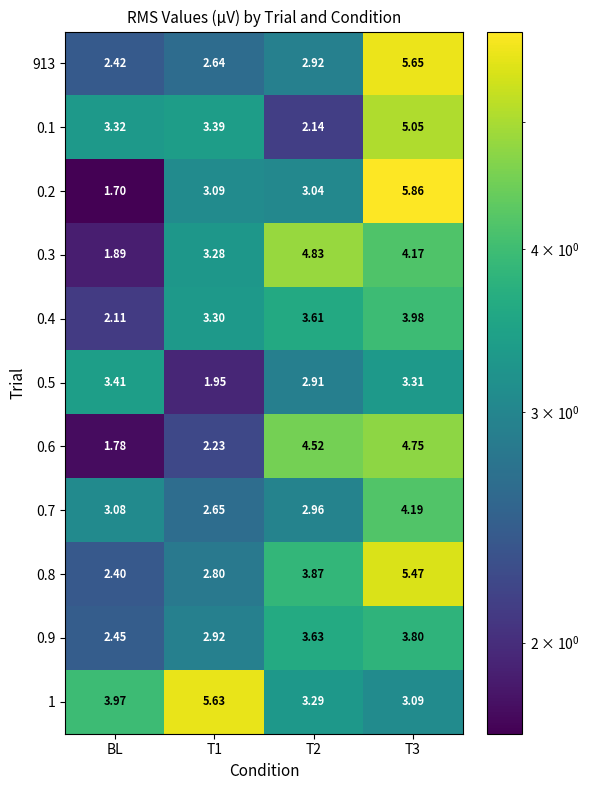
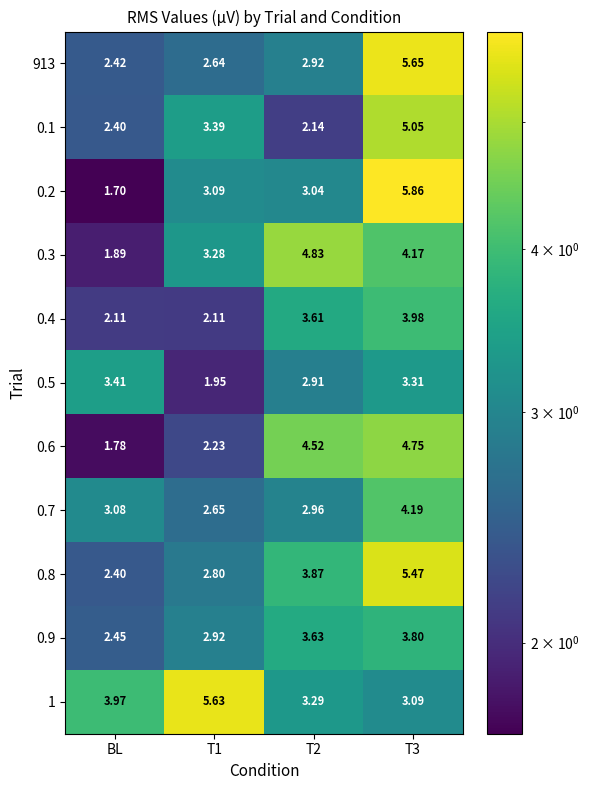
0.1, BL: 3.32 -> 2.40
0.4, T1: 3.30 -> 2.11
